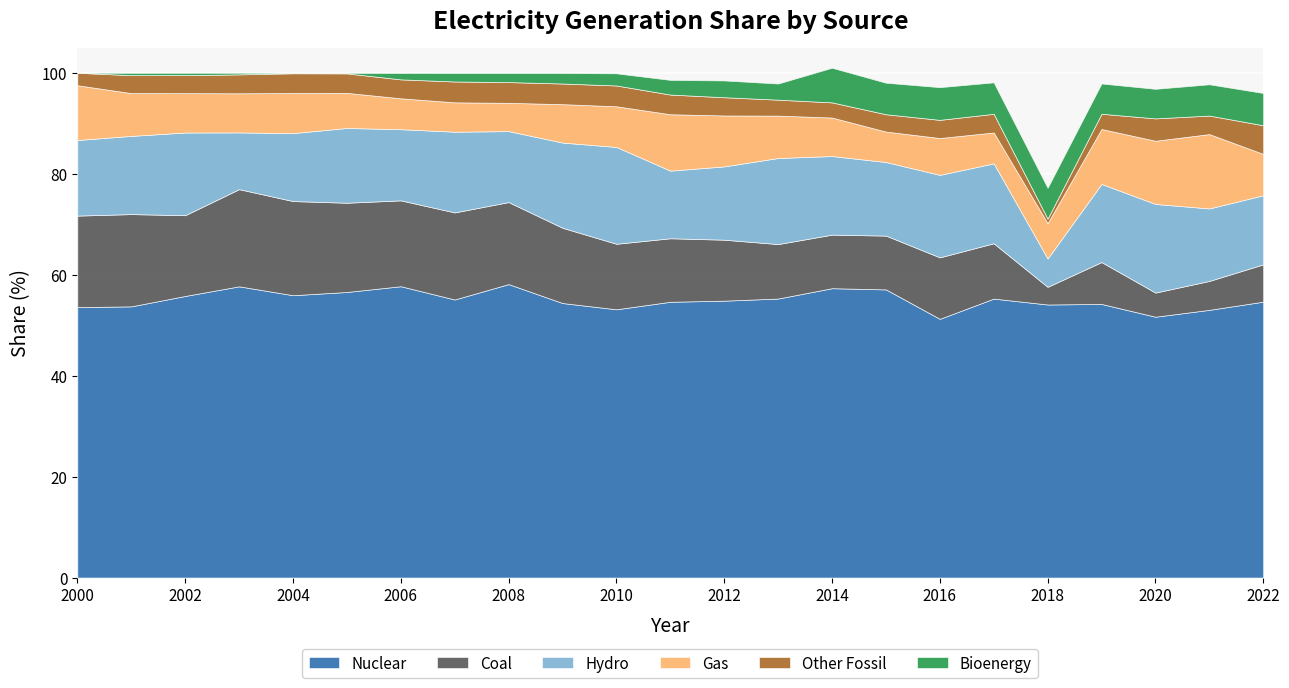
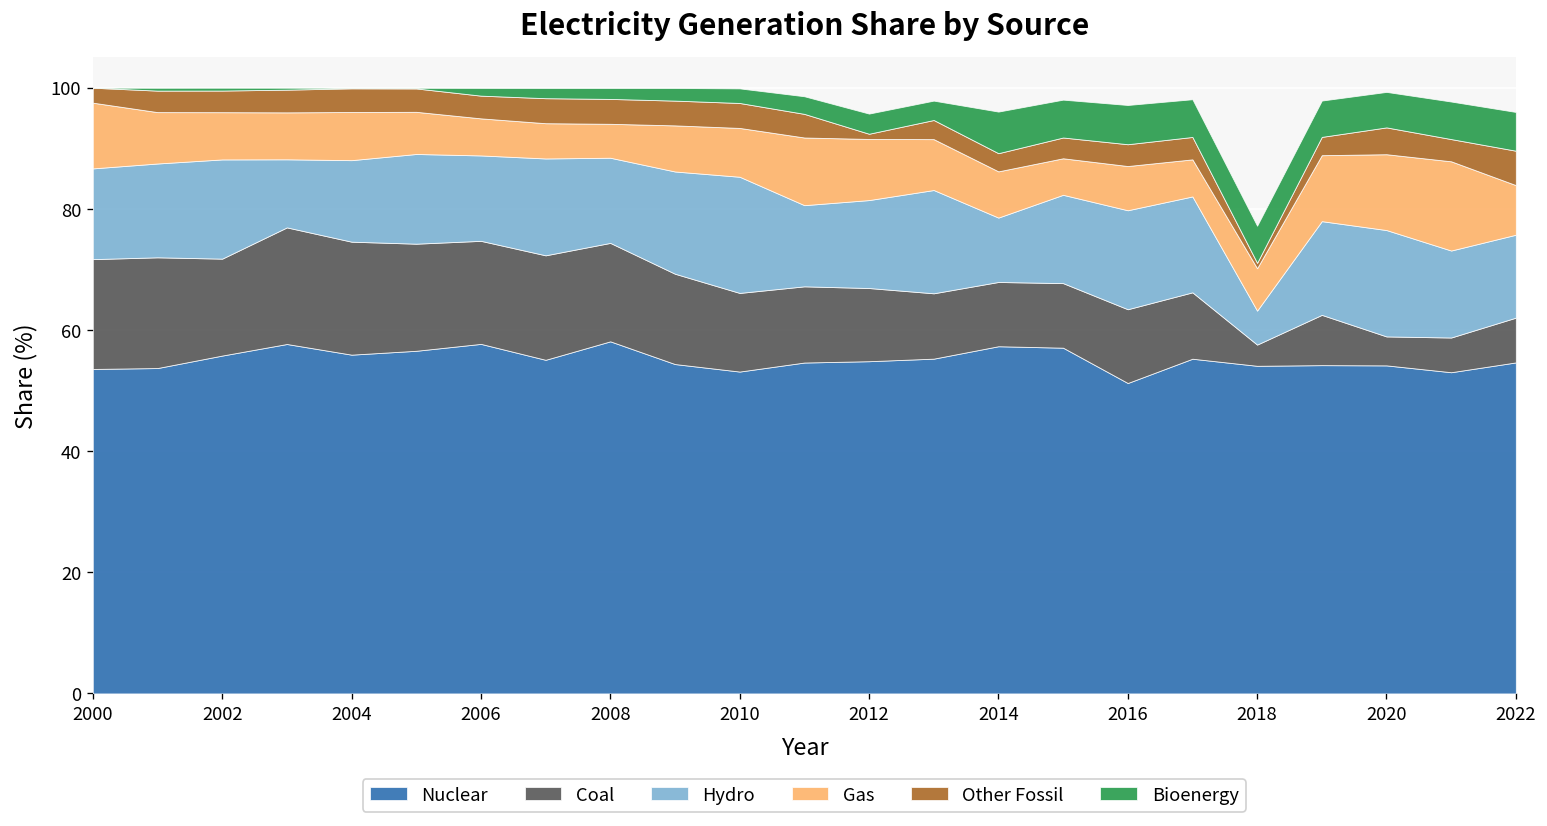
Other Fossil, 2012: 4 -> 1
Hydro, 2014: 16 -> 11
Nuclear, 2020: 52 -> 54
